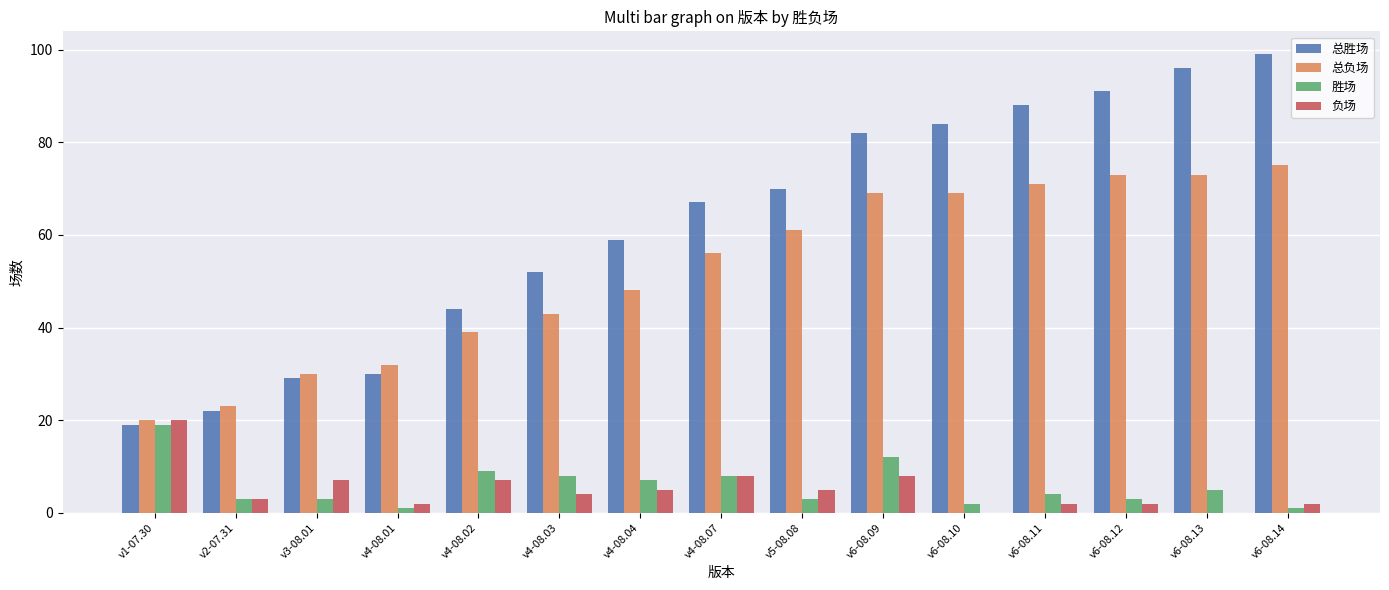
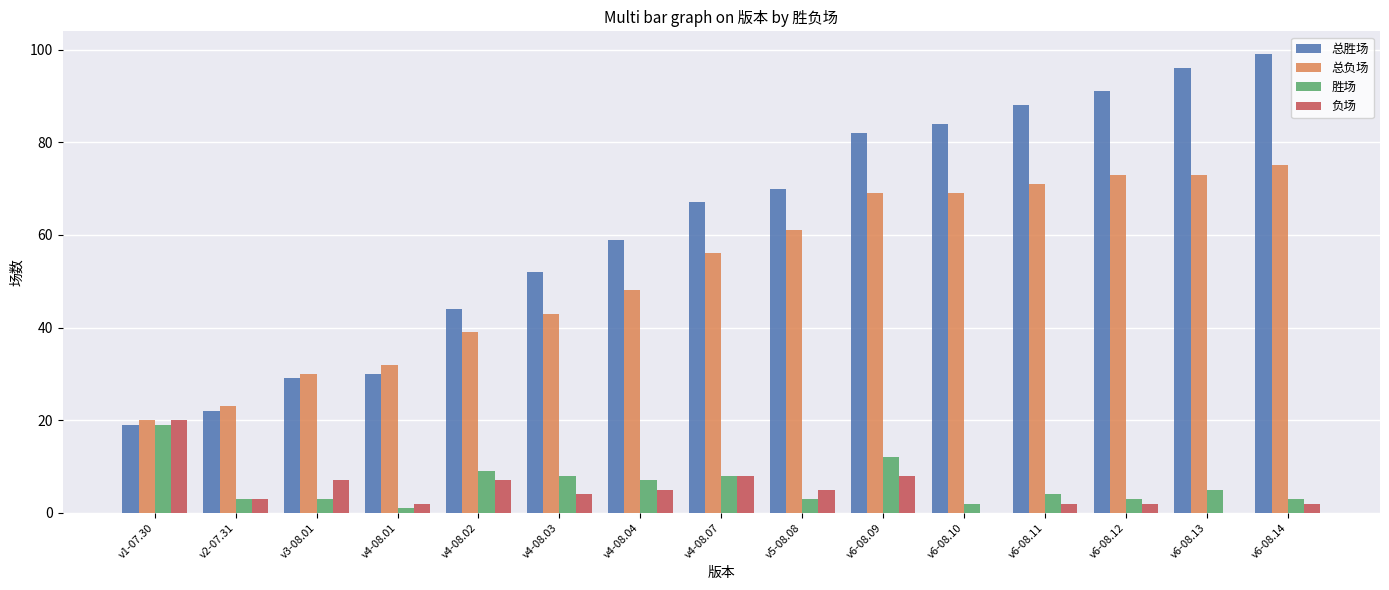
胜场, v6-08.14: 1 -> 3
